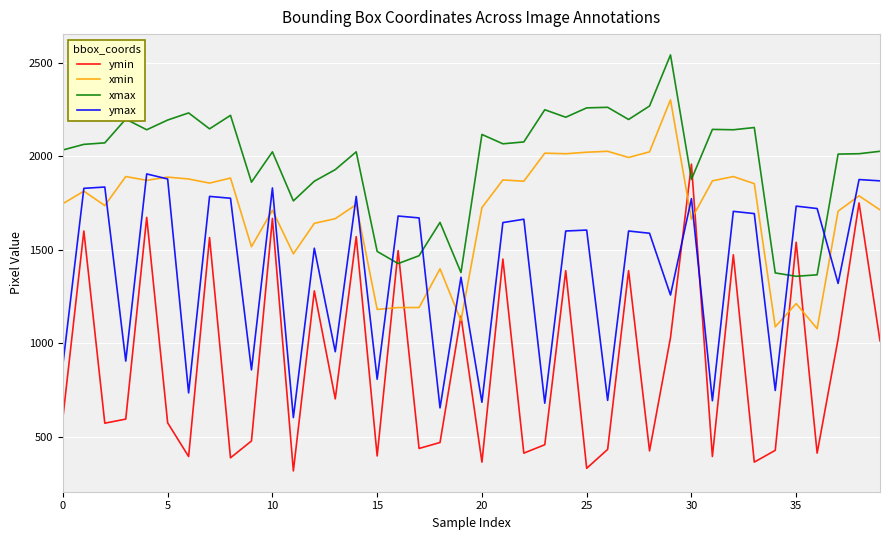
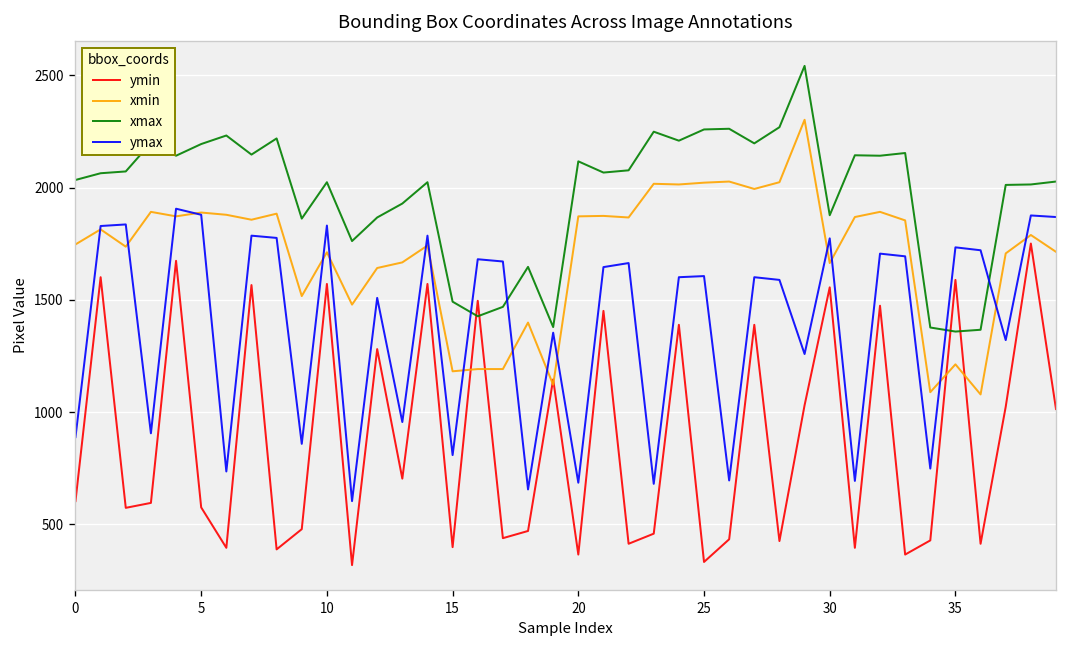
ymin, 10: 1670 -> 1570
xmin, 20: 1730 -> 1870
ymin, 30: 1960 -> 1560
ymin, 35: 1540 -> 1590
